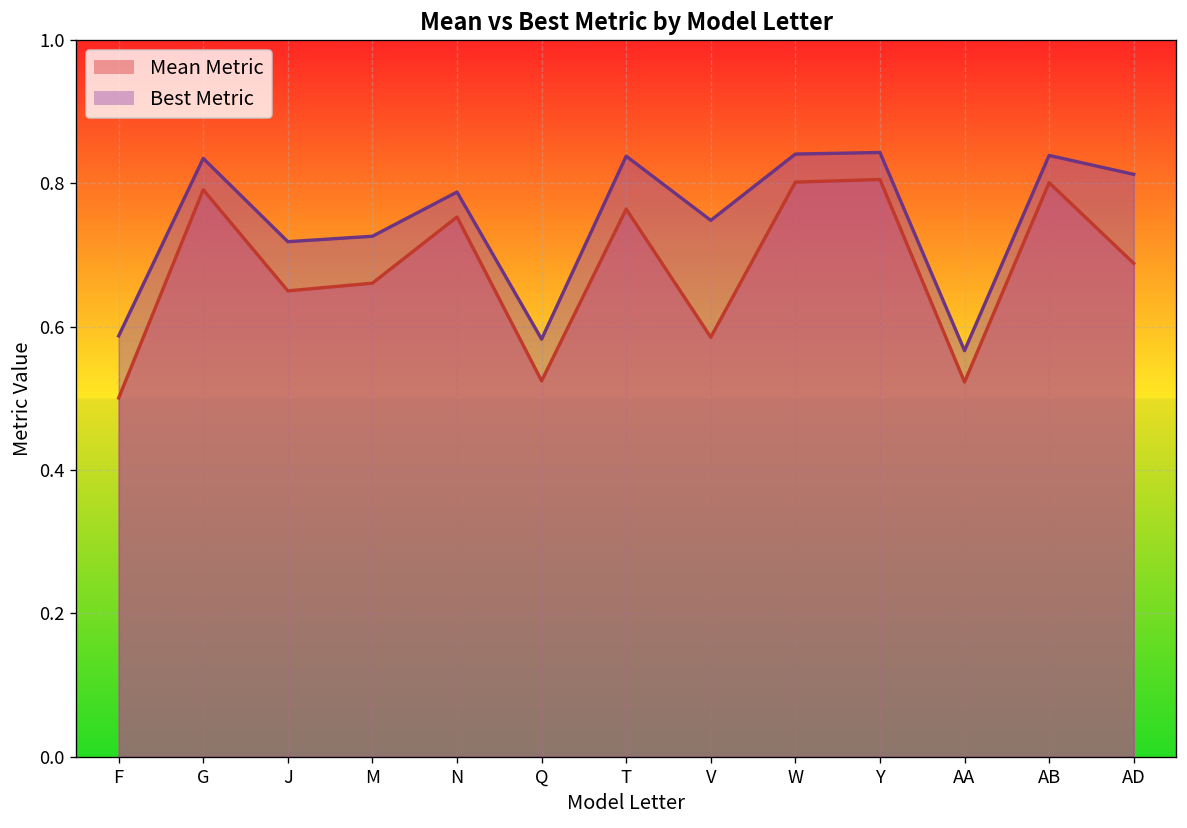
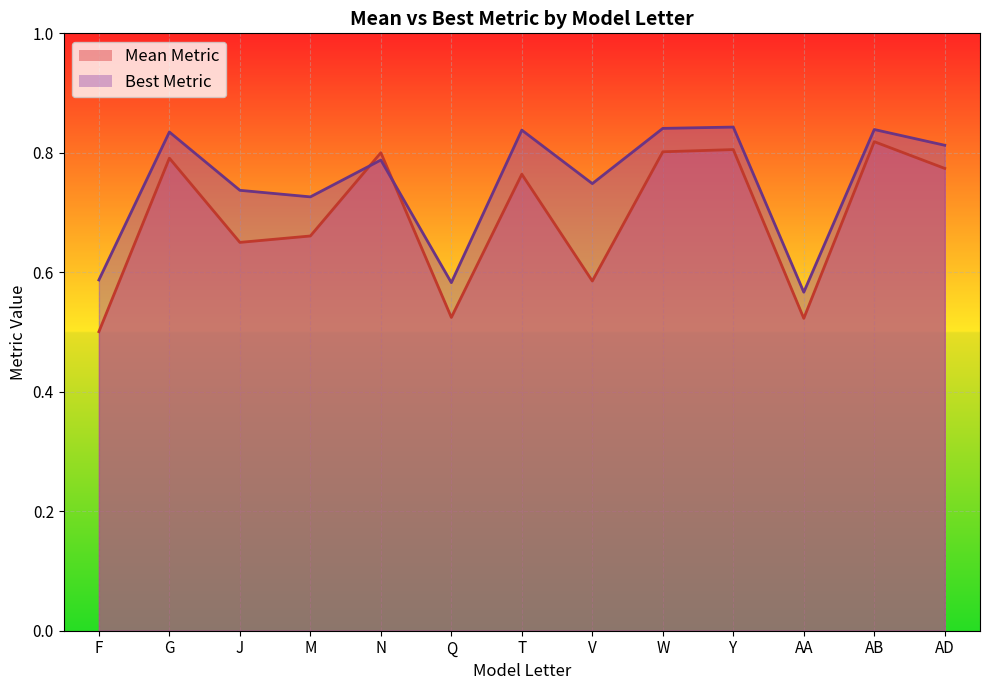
Best Metric, J: 0.72 -> 0.74
Mean Metric, N: 0.75 -> 0.80
Mean Metric, AB: 0.80 -> 0.82
Mean Metric, AD: 0.69 -> 0.77
